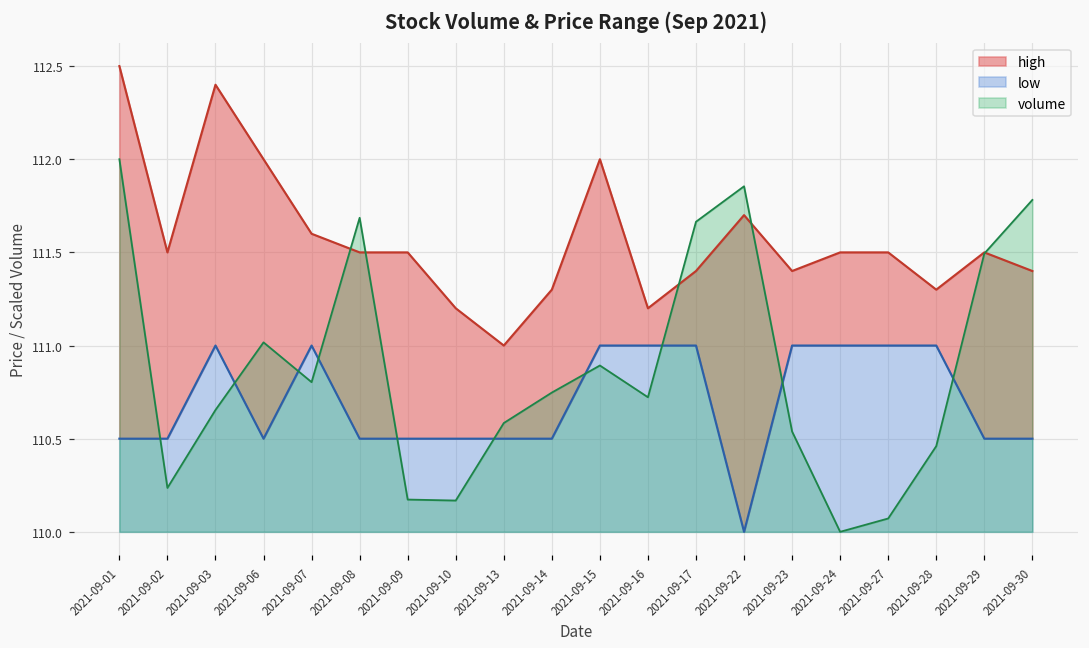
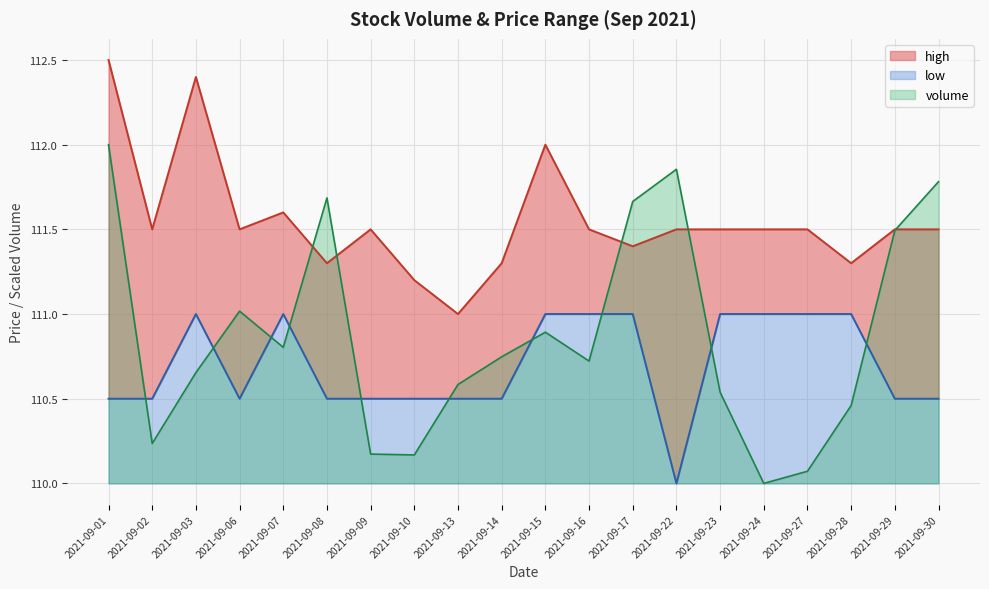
high, 2021-09-06: 112.0 -> 111.5
high, 2021-09-08: 111.5 -> 111.3
high, 2021-09-16: 111.2 -> 111.5
high, 2021-09-22: 111.7 -> 111.5
high, 2021-09-23: 111.4 -> 111.5
high, 2021-09-30: 111.4 -> 111.5
